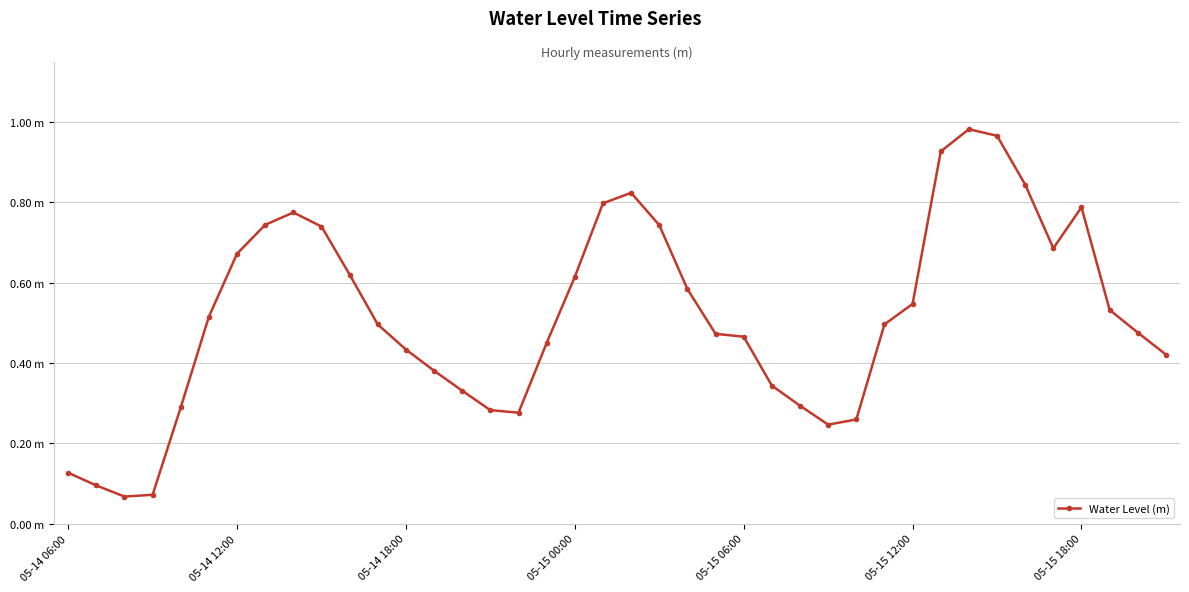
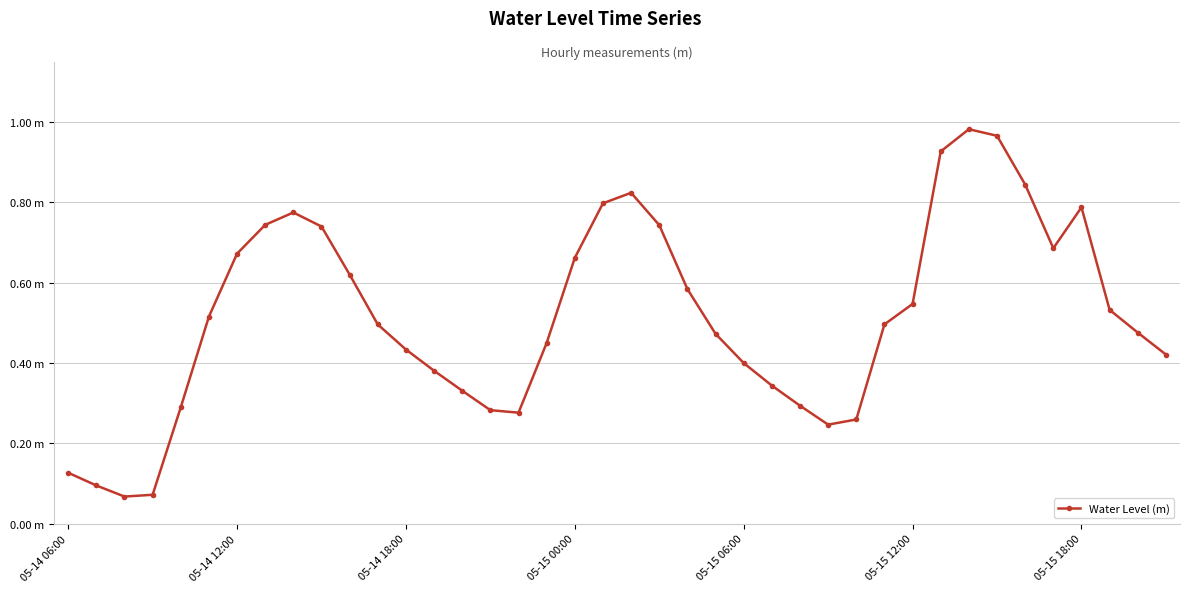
05-15 00:00: 0.61 m -> 0.66 m
05-15 06:00: 0.47 m -> 0.40 m
